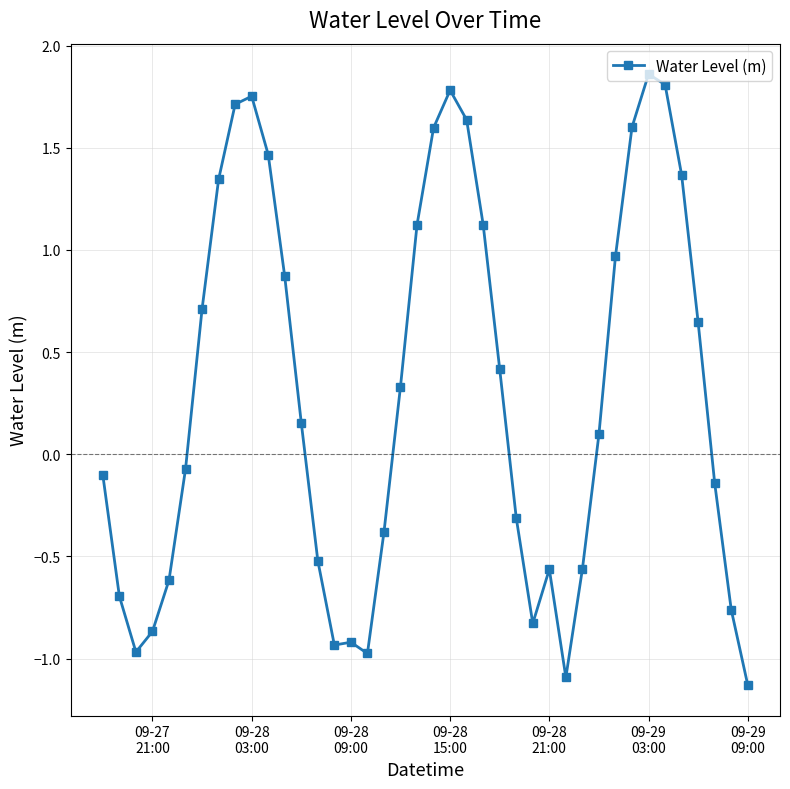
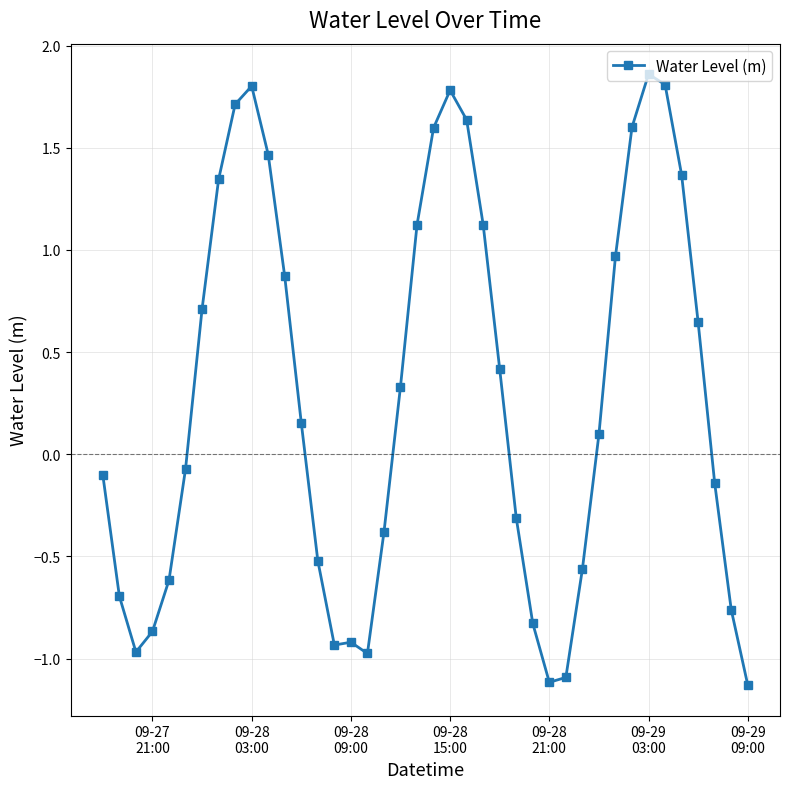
09-28 03:00: 1.75 -> 1.80
09-28 21:00: -0.56 -> -1.12
